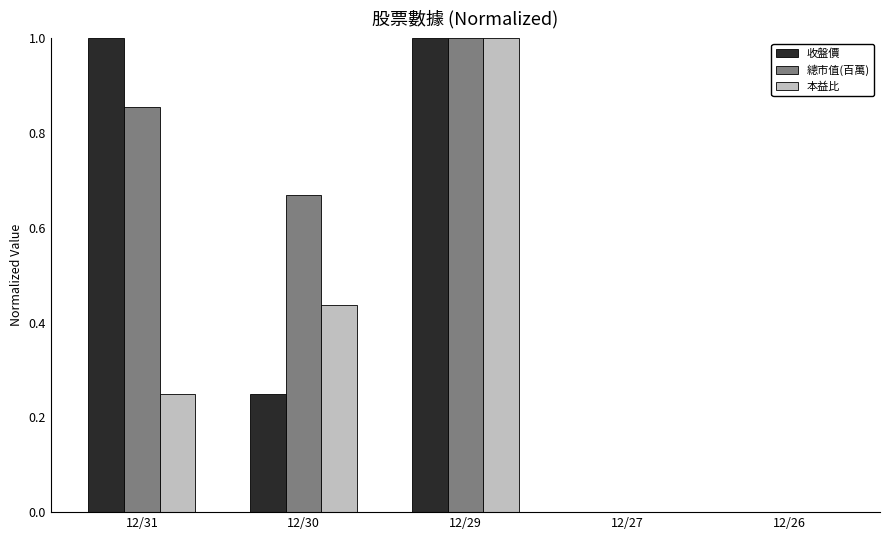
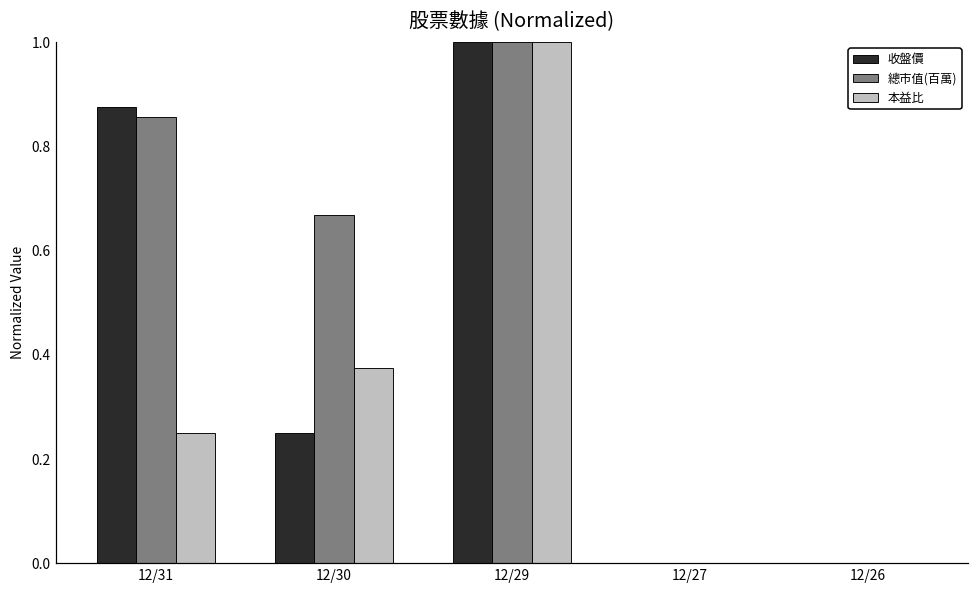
收盤價, 12/31: 1.00 -> 0.88
本益比, 12/30: 0.44 -> 0.37
